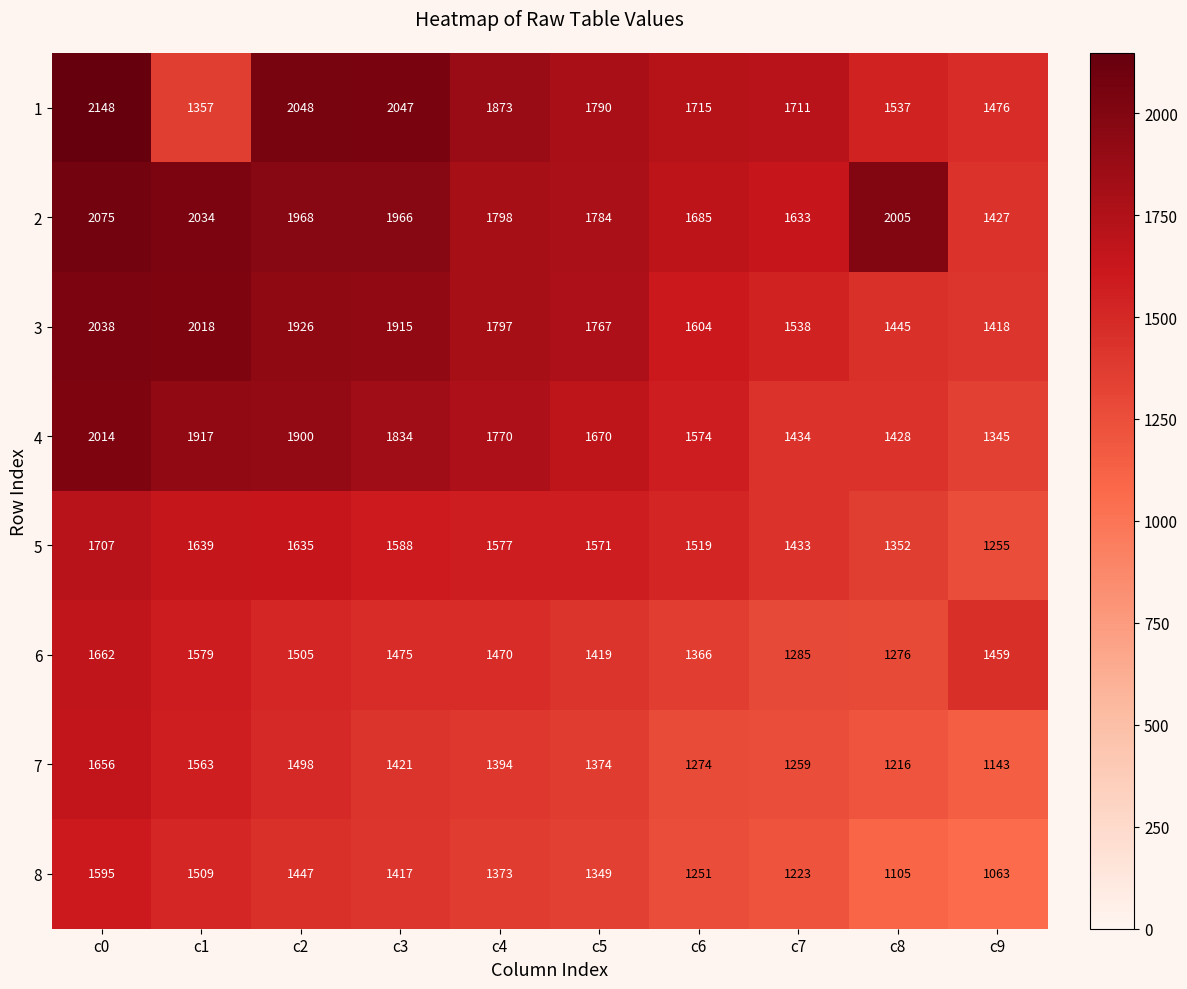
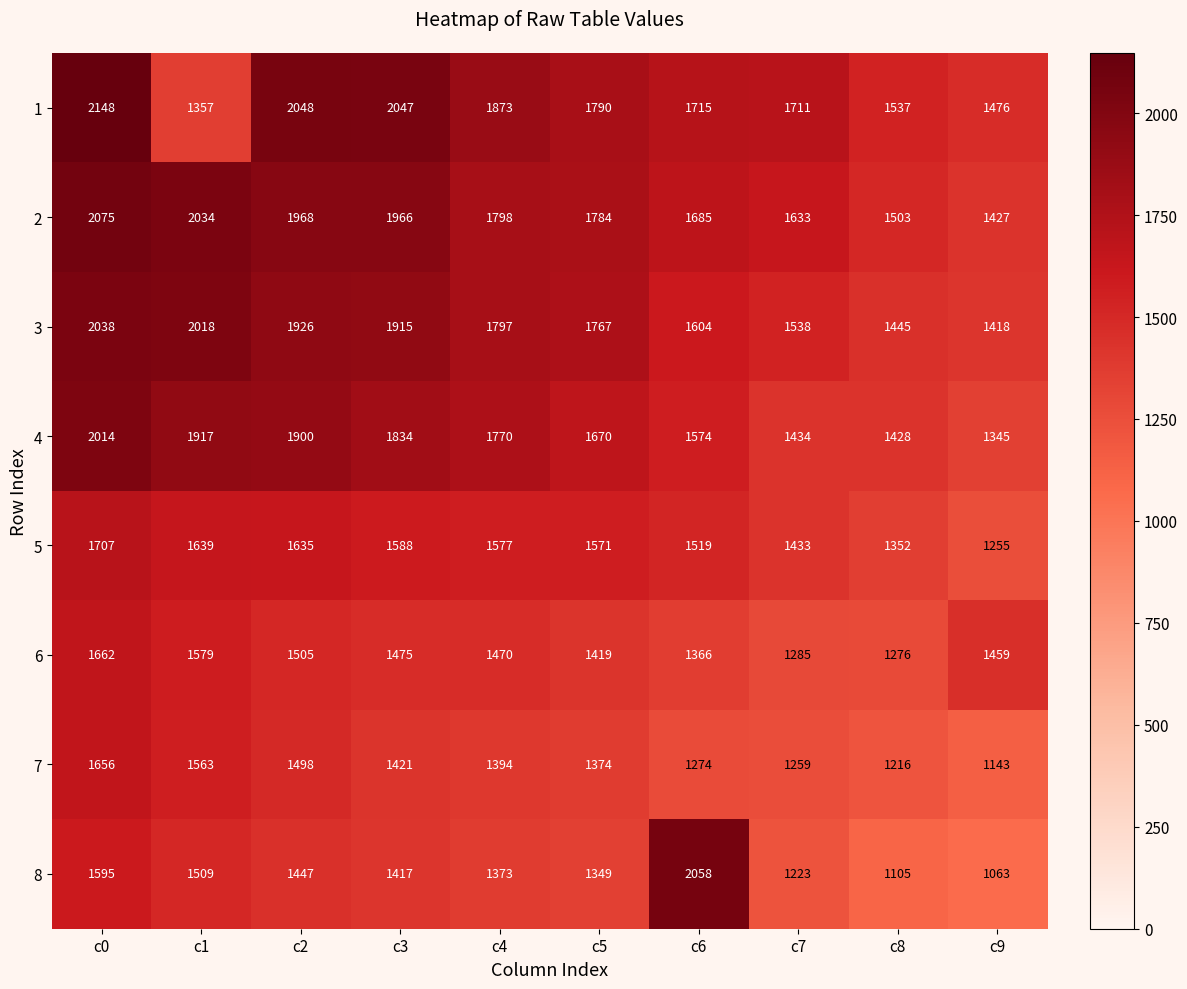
2, c8: 2005 -> 1503
8, c6: 1251 -> 2058
